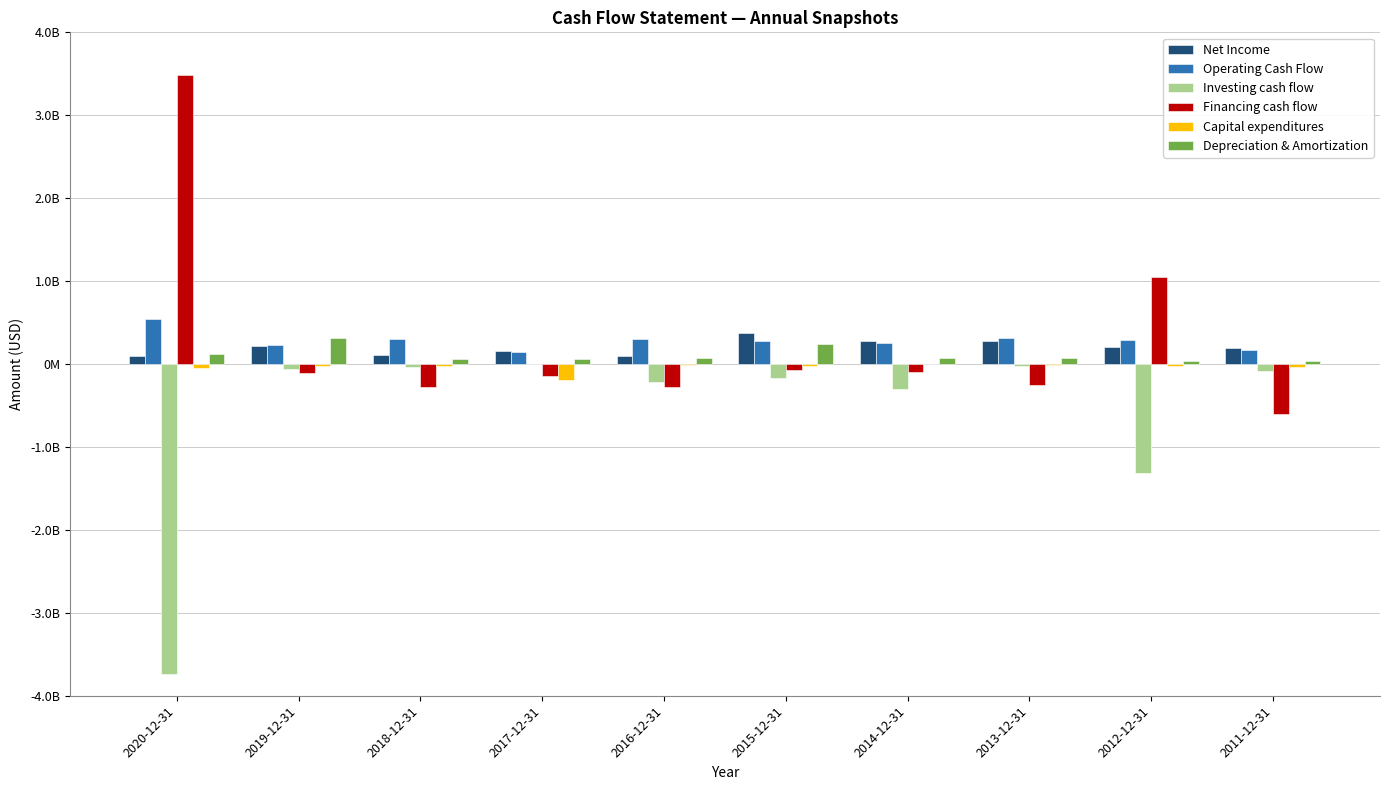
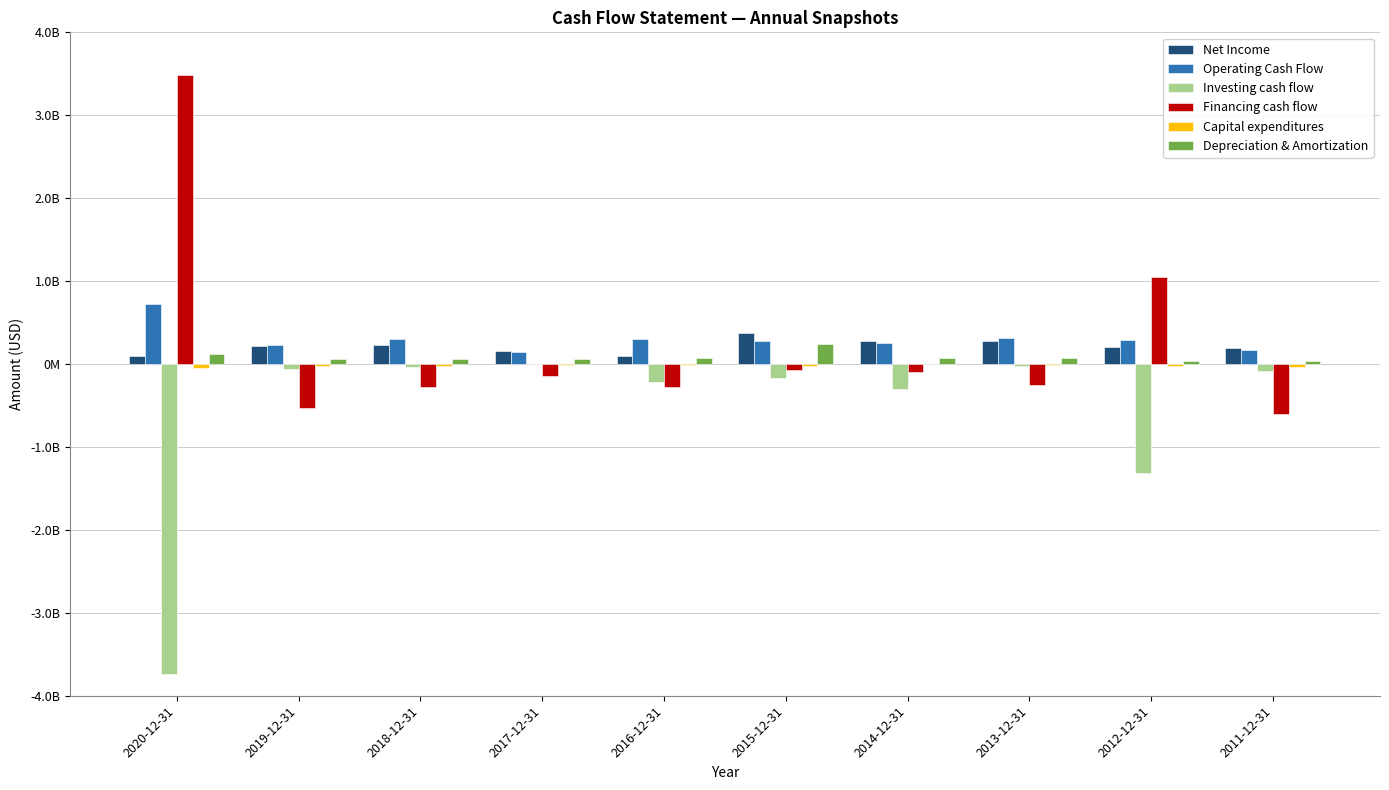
Operating Cash Flow, 2020-12-31: 500000000 -> 700000000
Financing cash flow, 2019-12-31: -100000000 -> -500000000
Depreciation & Amortization, 2019-12-31: 300000000 -> 100000000
Net Income, 2018-12-31: 100000000 -> 200000000
Capital expenditures, 2017-12-31: -200000000 -> 0
